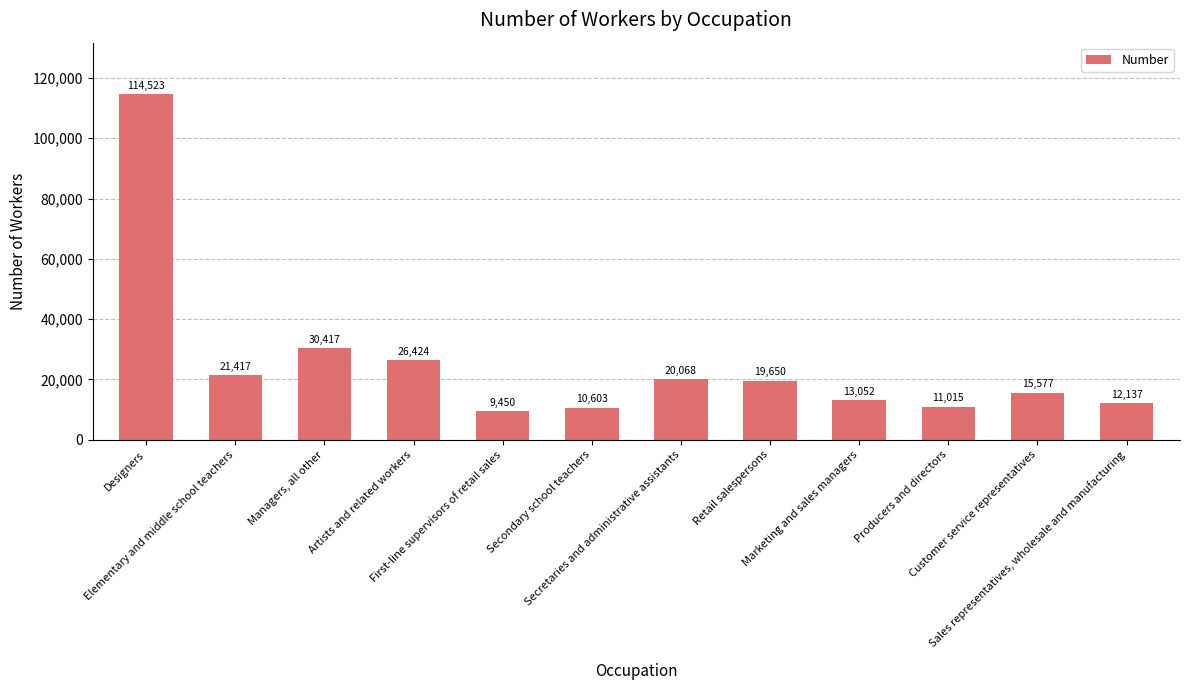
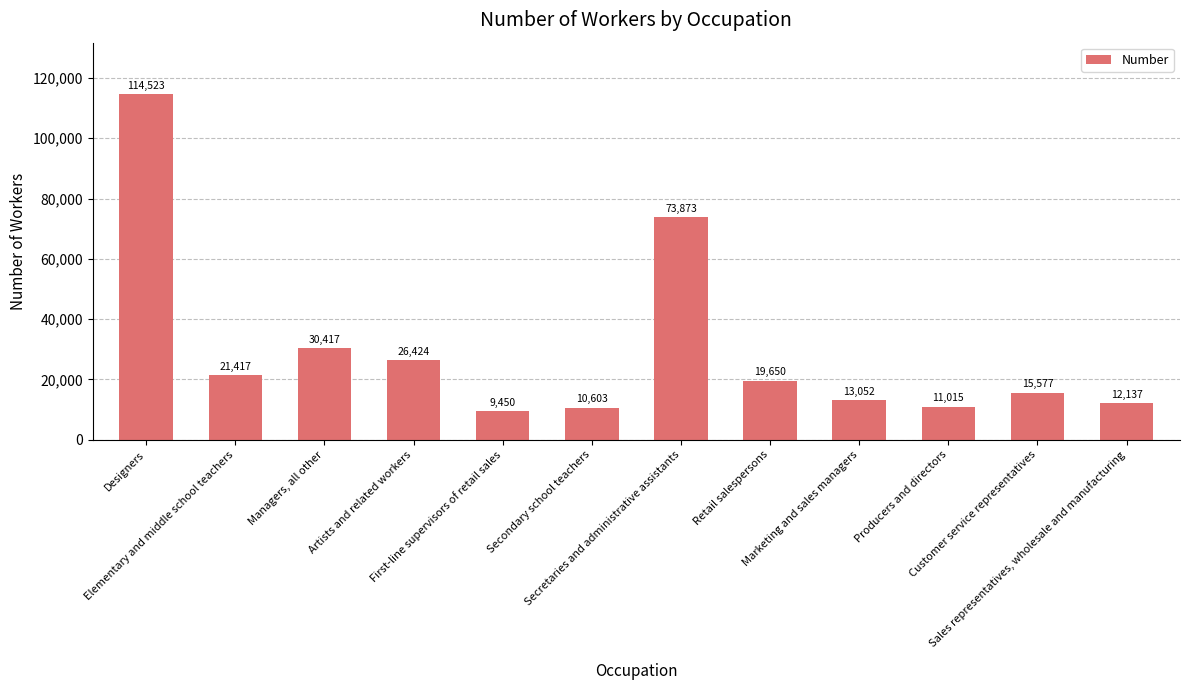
Secretaries and administrative assistants: 20,068 -> 73,873
